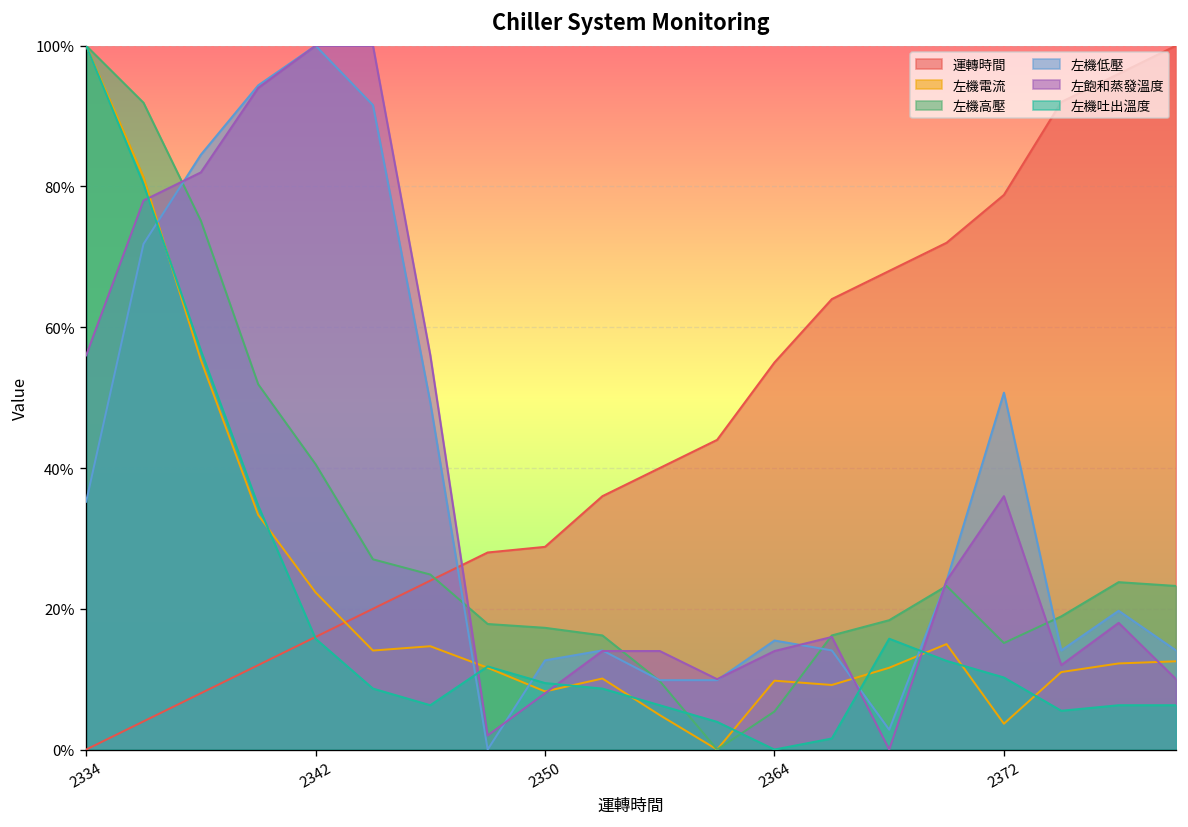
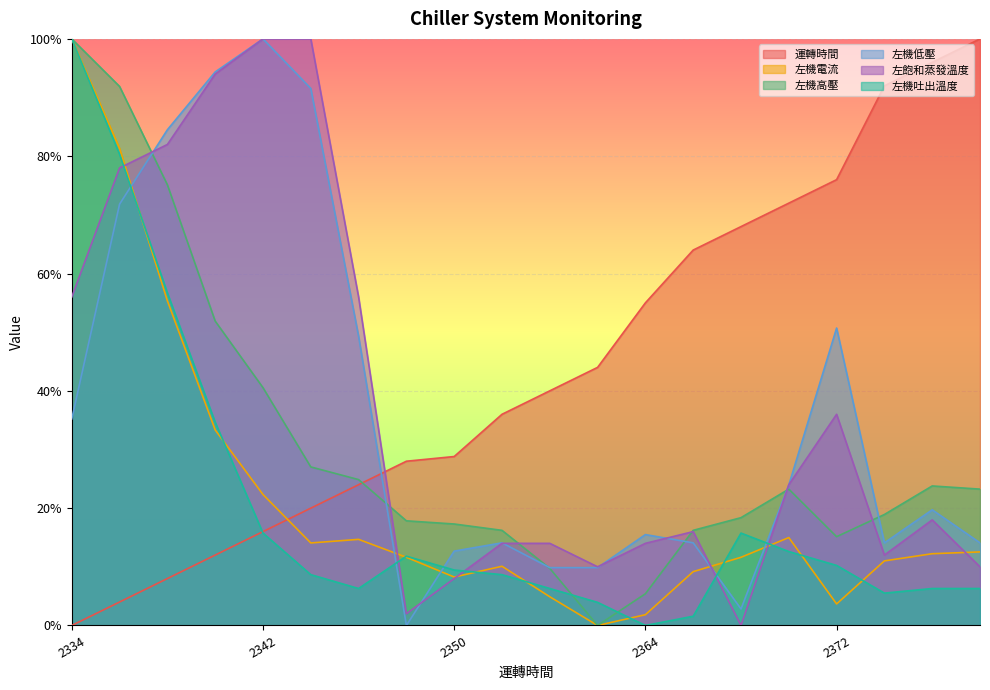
左機電流, 2364: 10% -> 2%
運轉時間, 2372: 79% -> 76%
